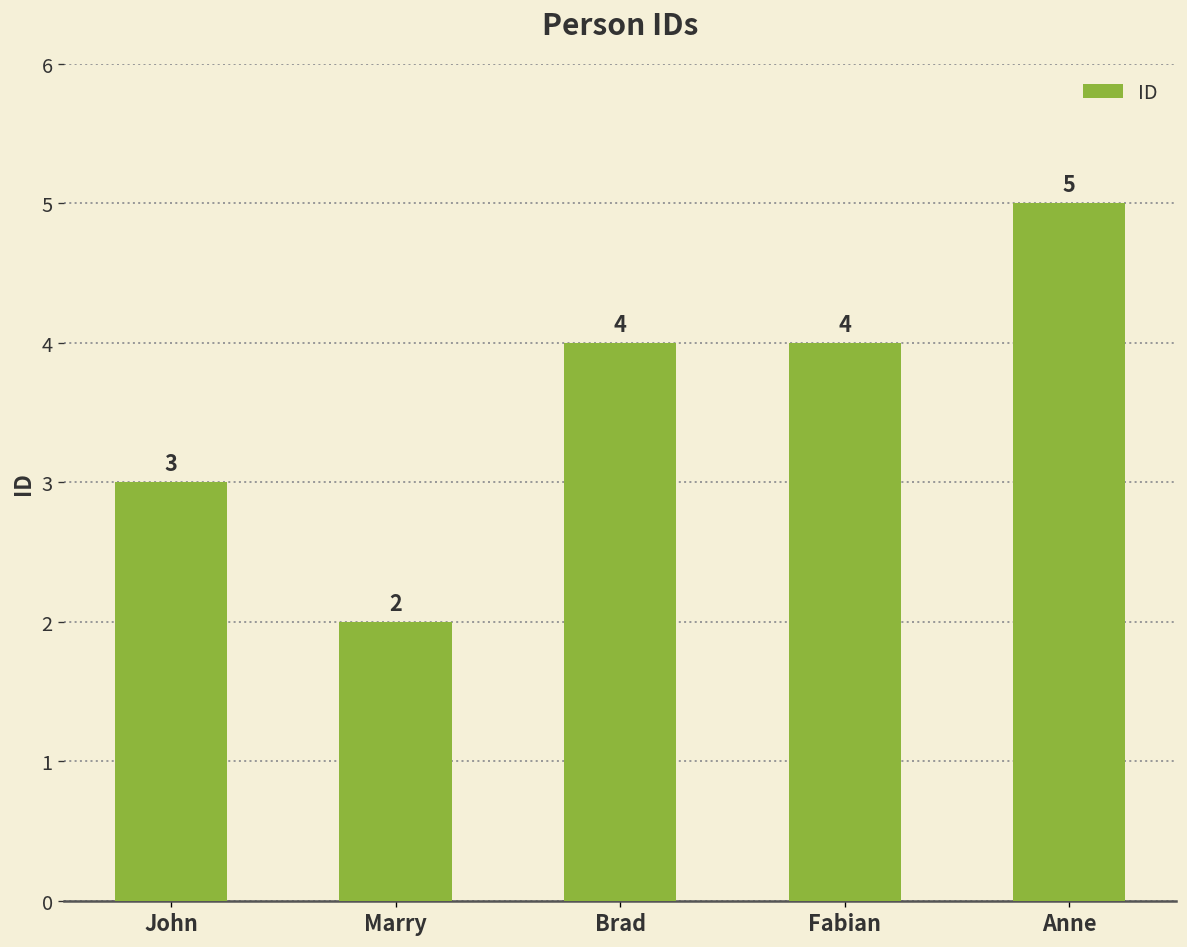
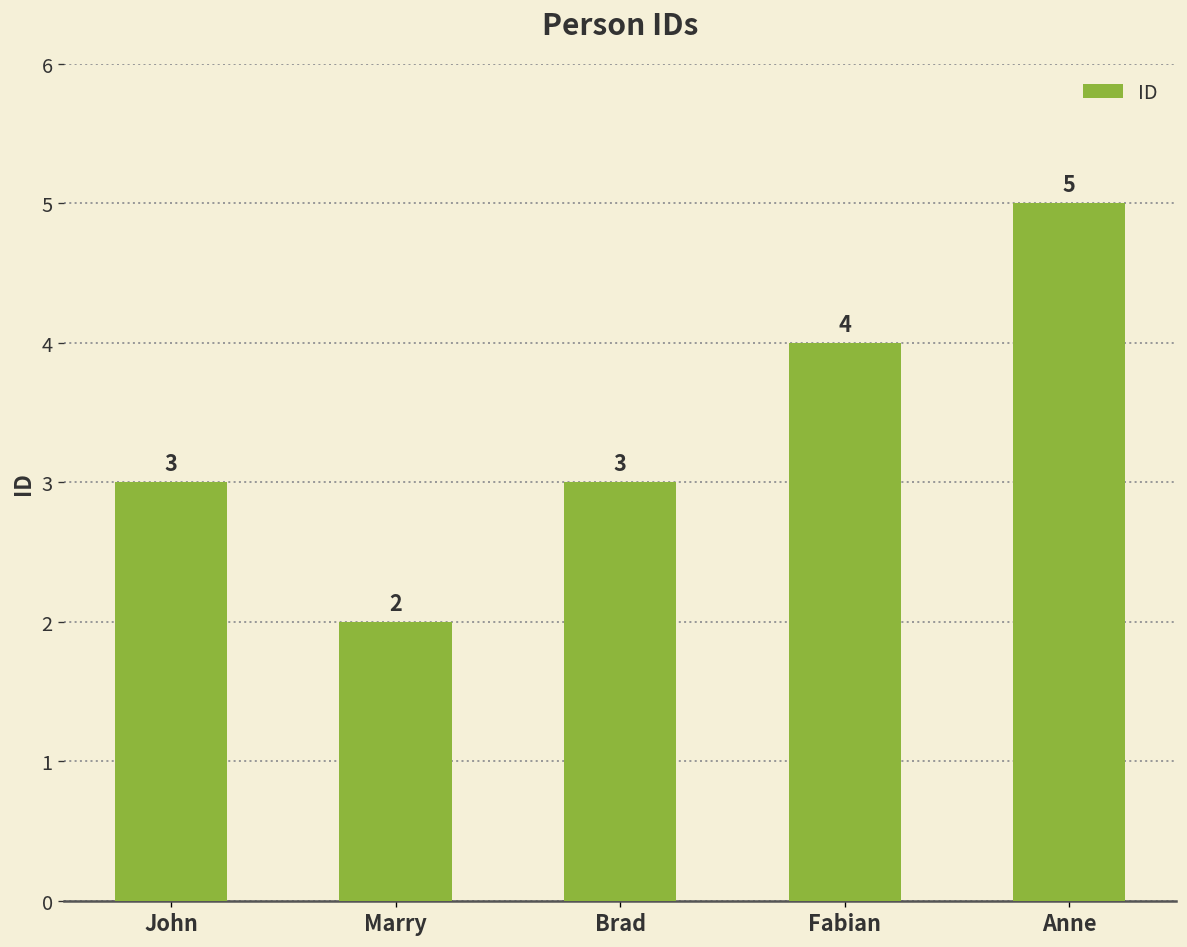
Brad: 4 -> 3
